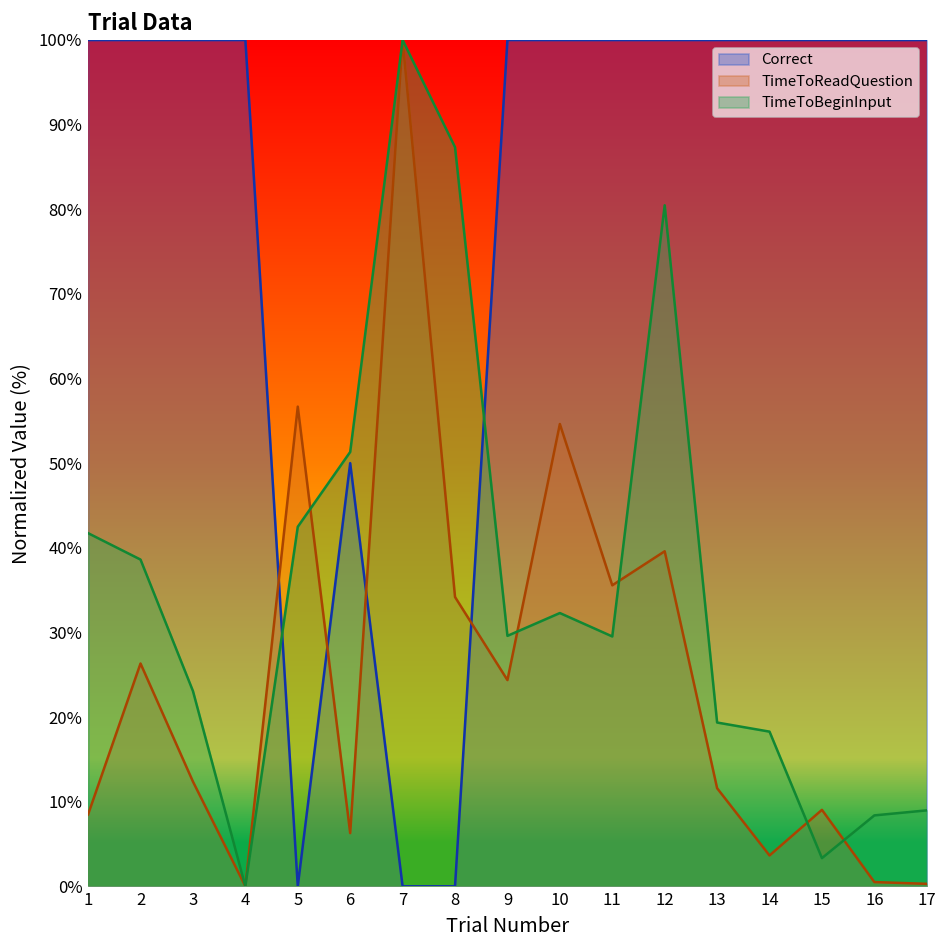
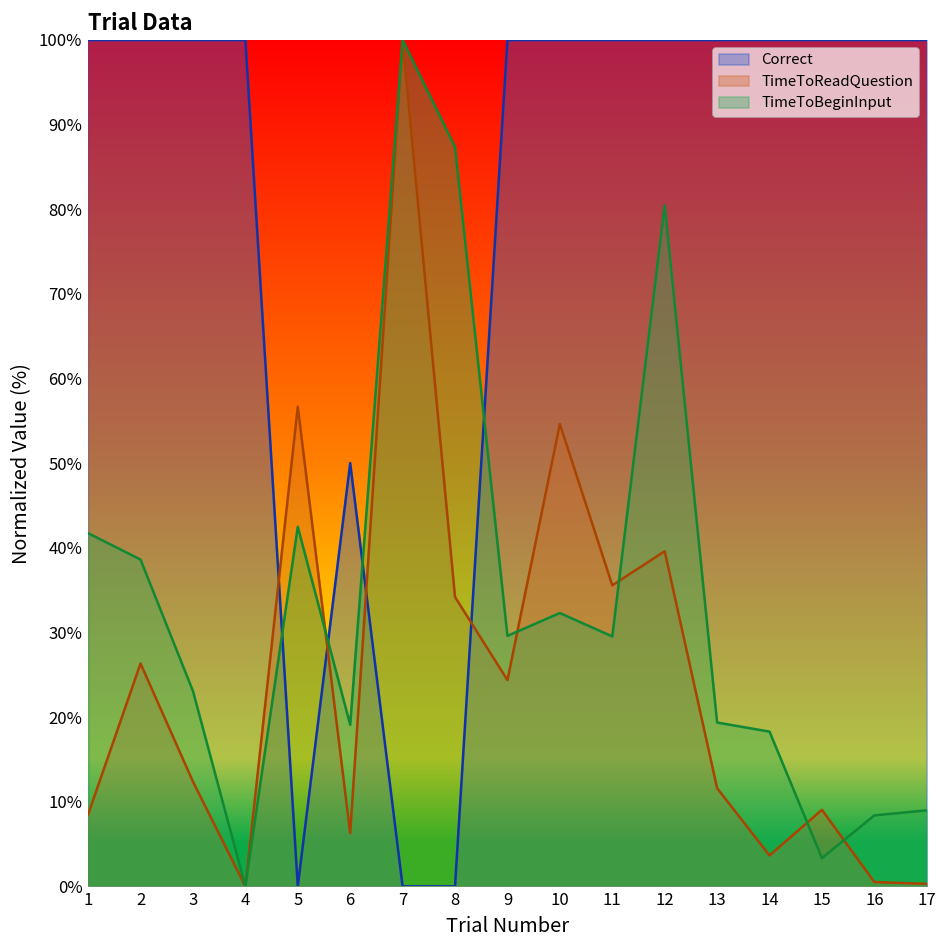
TimeToBeginInput, 6: 51% -> 19%
